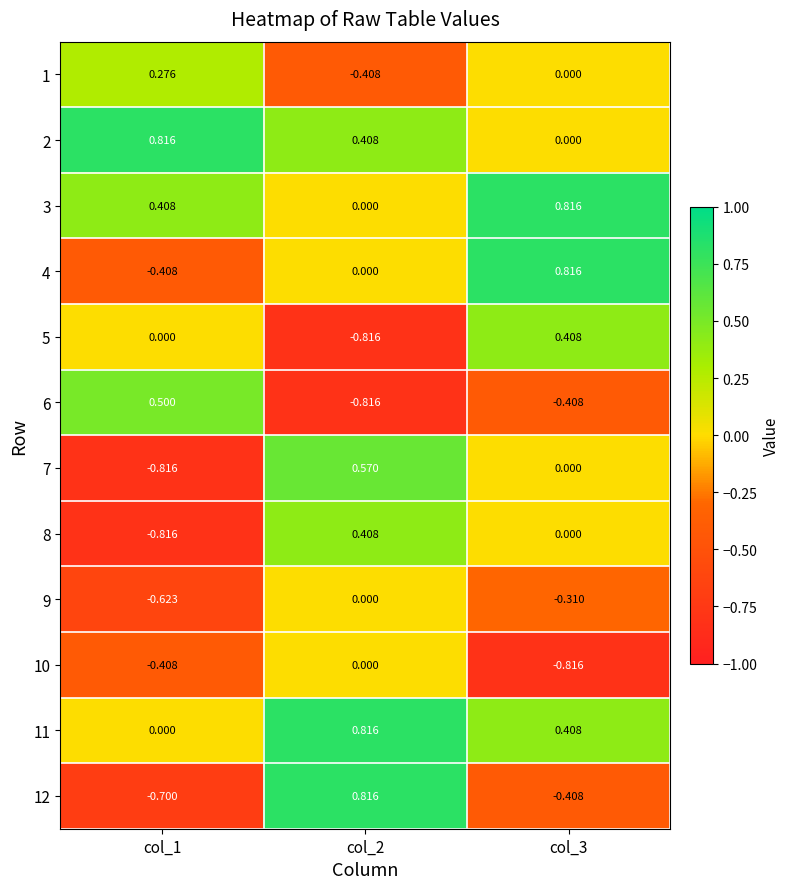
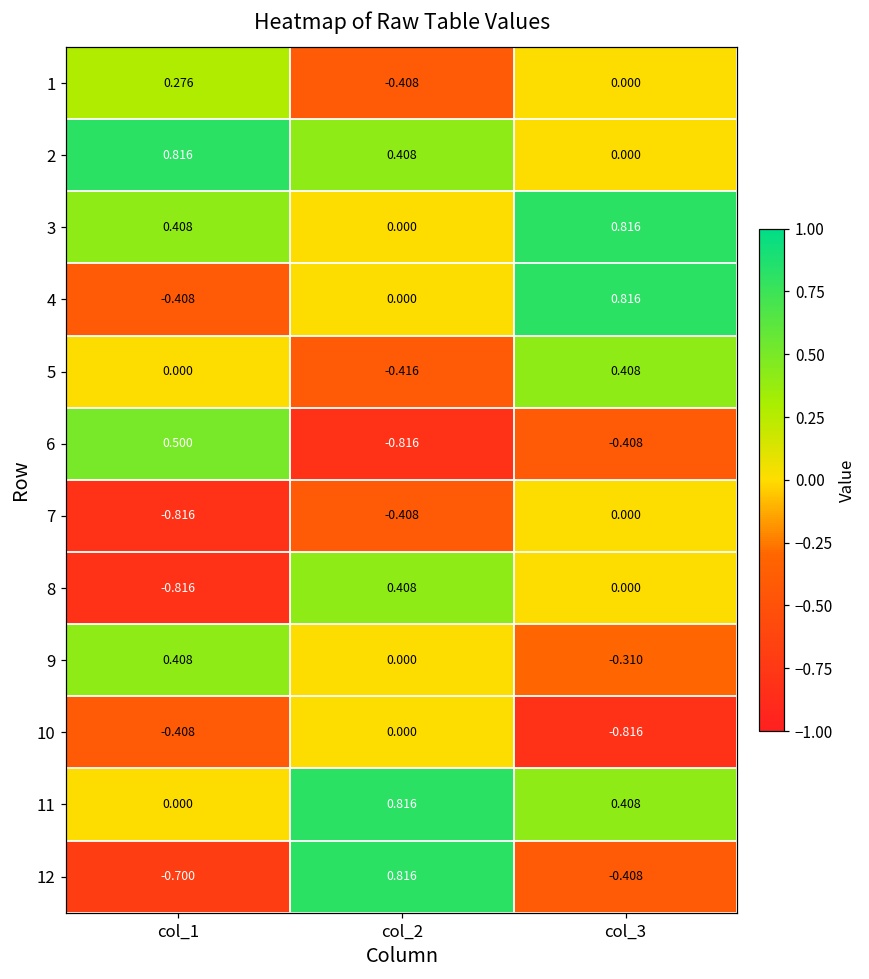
5, col_2: -0.816 -> -0.416
7, col_2: 0.570 -> -0.408
9, col_1: -0.623 -> 0.408
